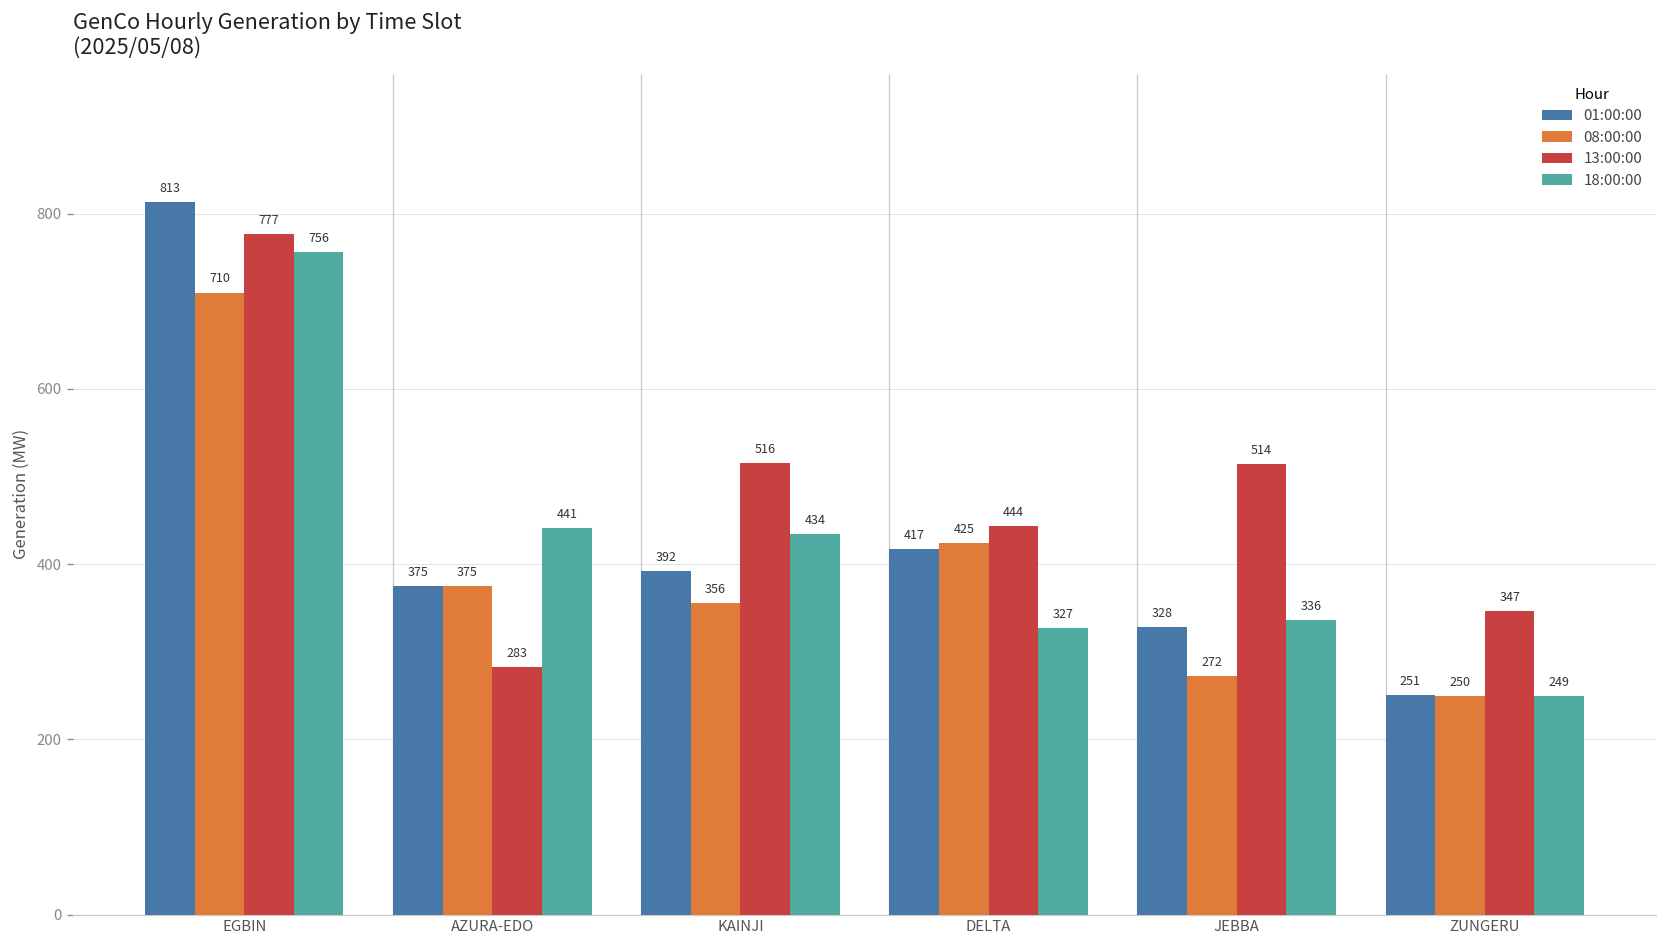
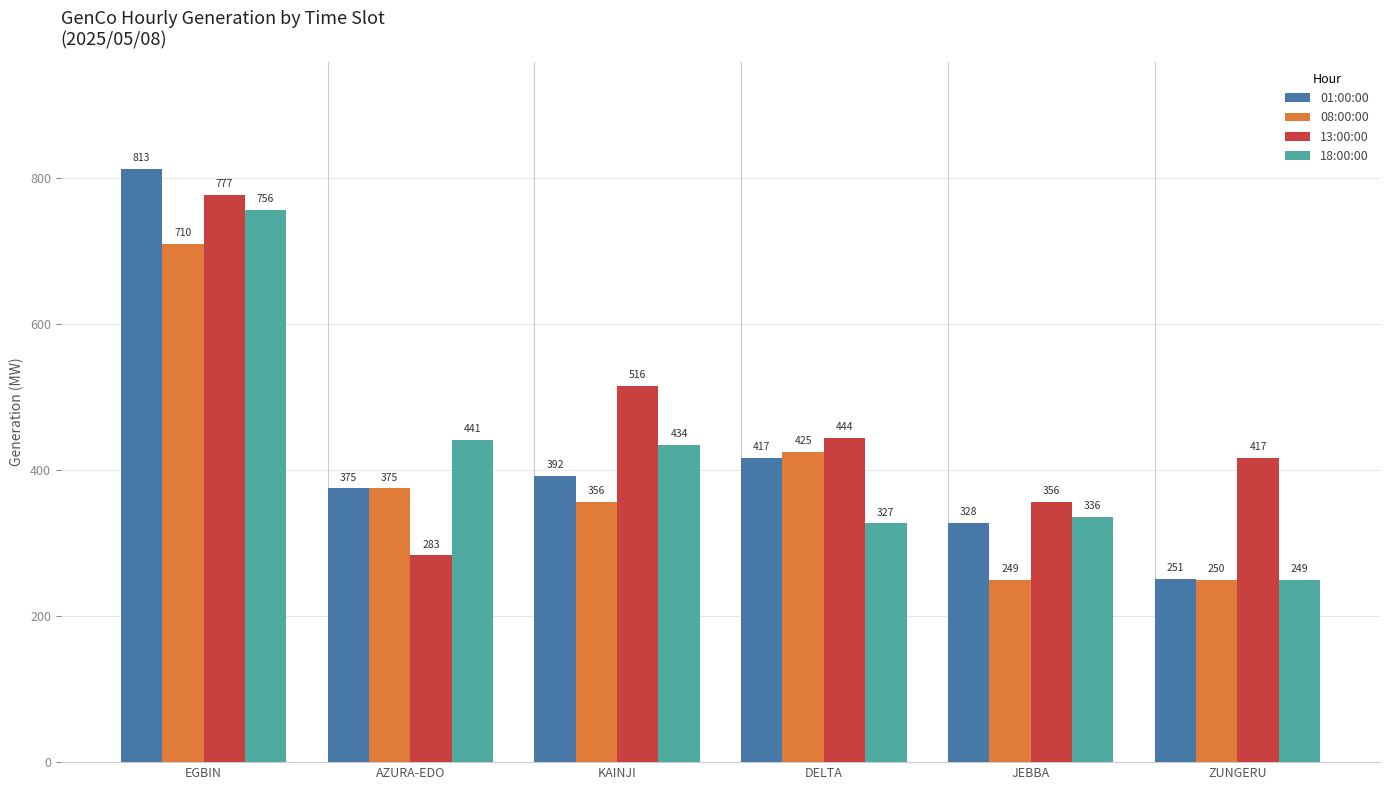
08:00:00, JEBBA: 272 -> 249
13:00:00, JEBBA: 514 -> 356
13:00:00, ZUNGERU: 347 -> 417
